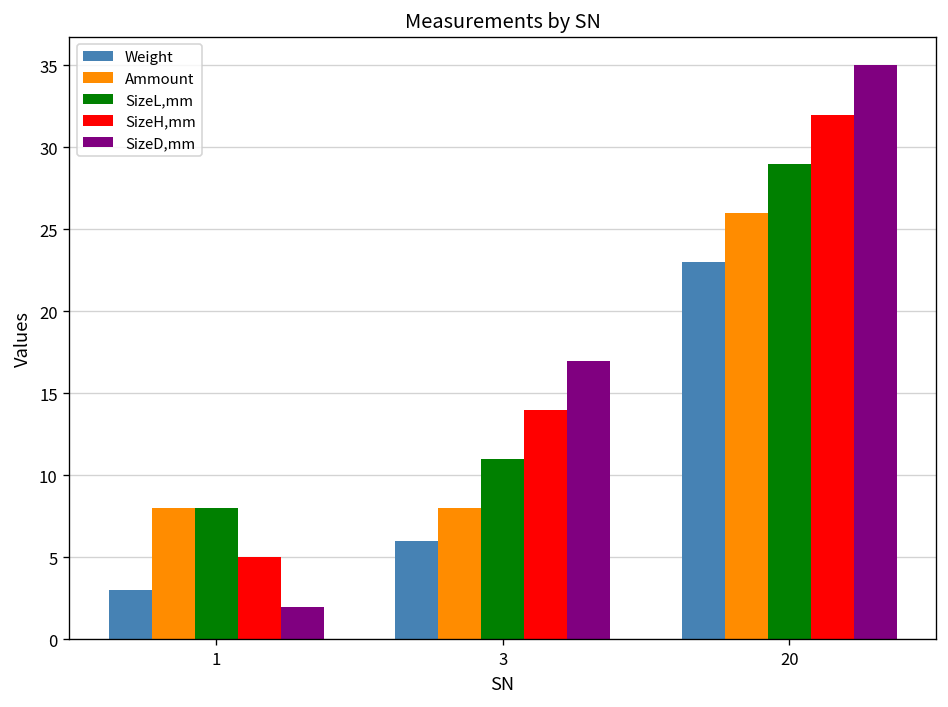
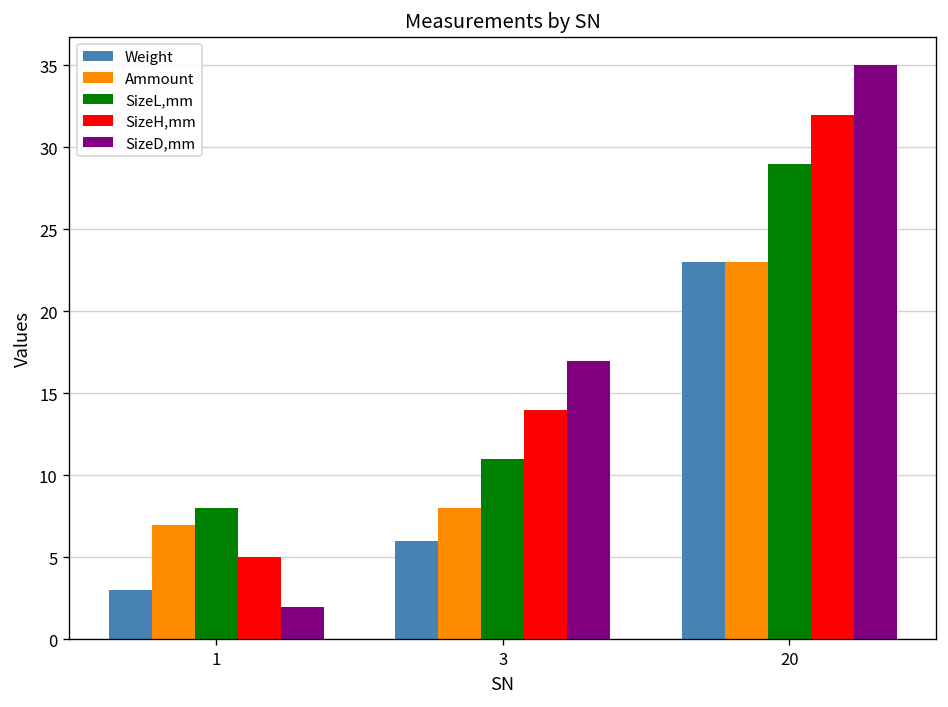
Ammount, 1: 8 -> 7
Ammount, 20: 26 -> 23
